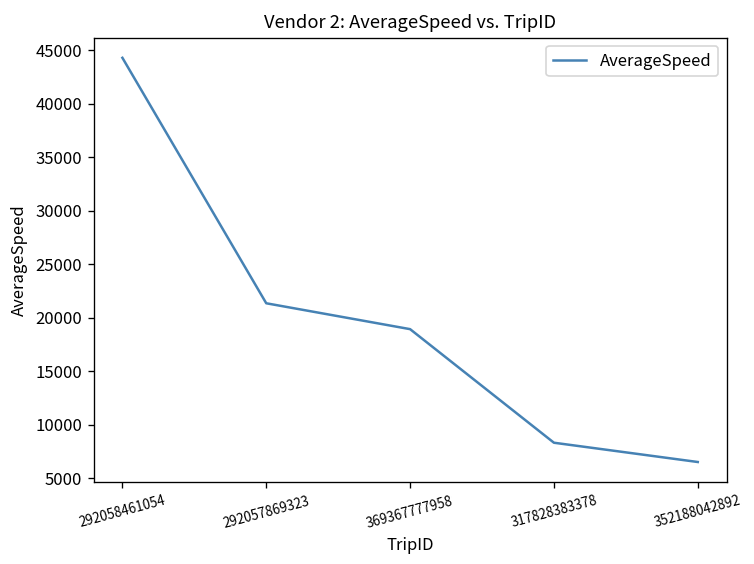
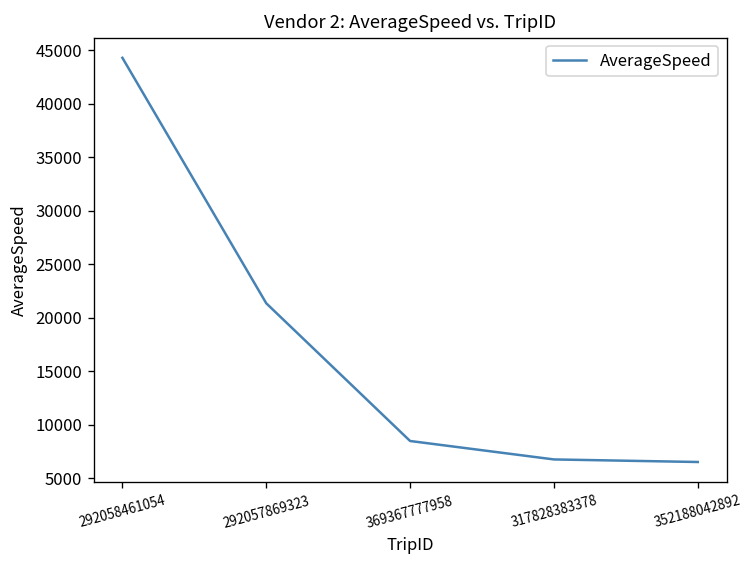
369367777958: 19000 -> 8000
317828383378: 8000 -> 7000
